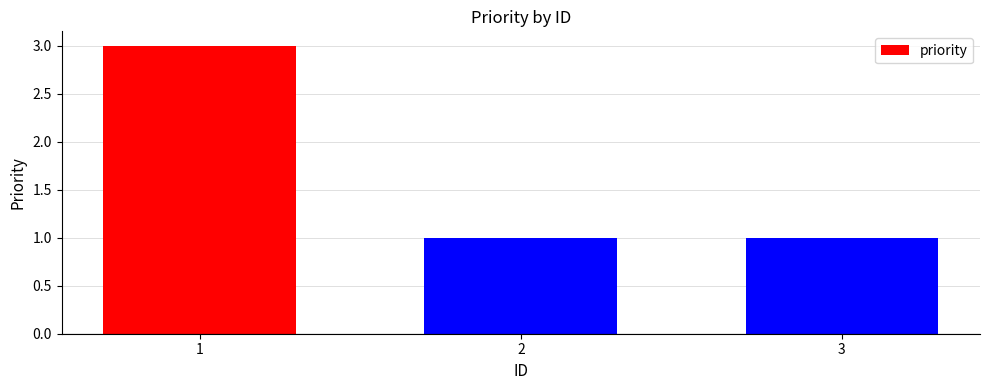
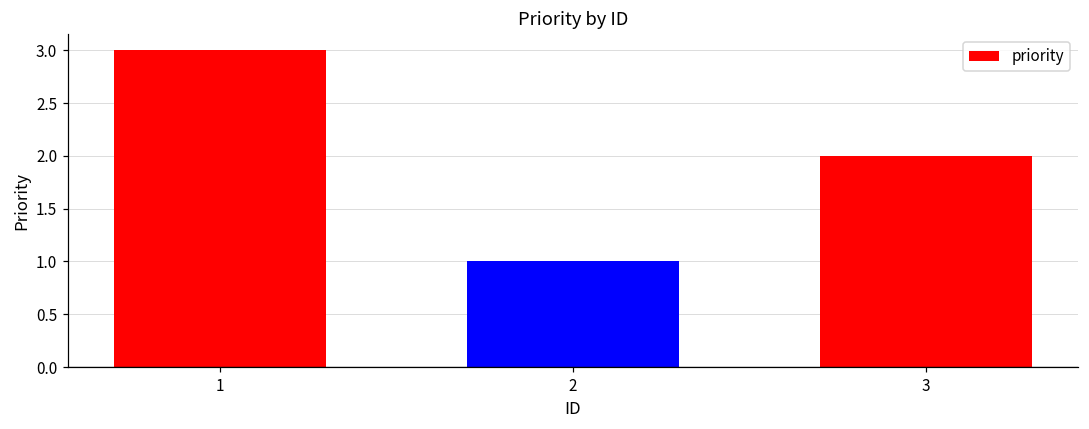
3: 1 -> 2
